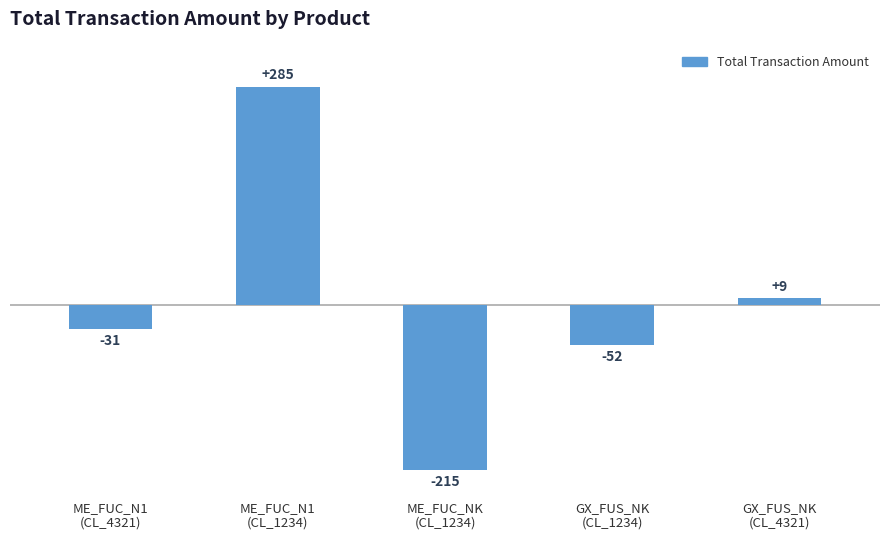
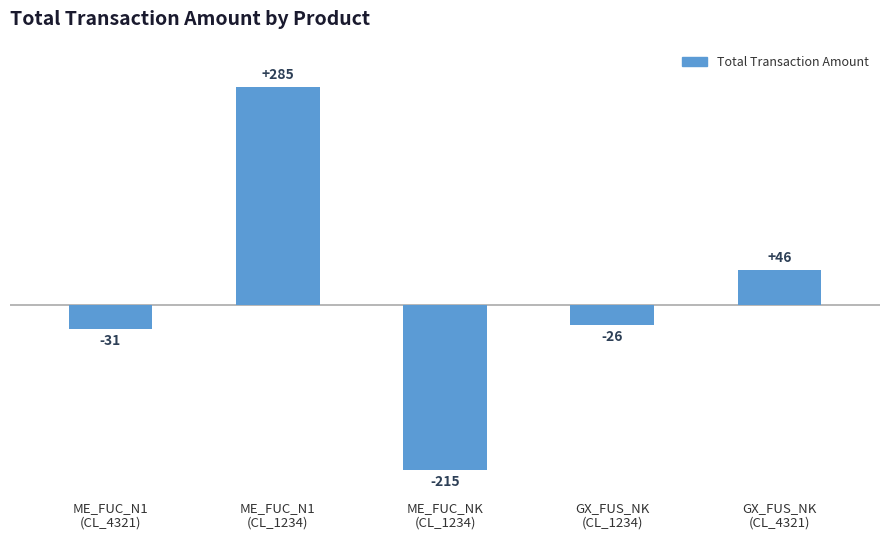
GX_FUS_NK (CL_1234): -52 -> -26
GX_FUS_NK (CL_4321): +9 -> +46
